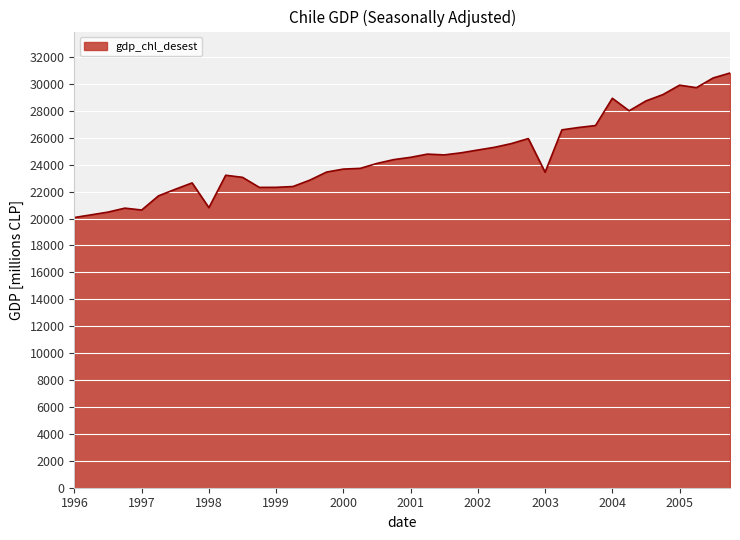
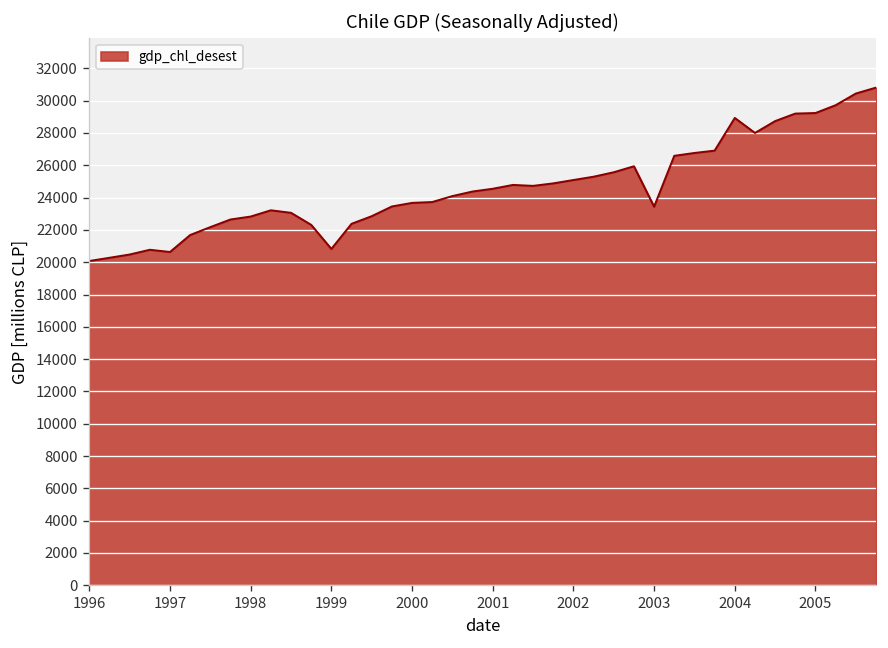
1998: 20800 -> 22800
1999: 22300 -> 20800
2005: 29900 -> 29200
